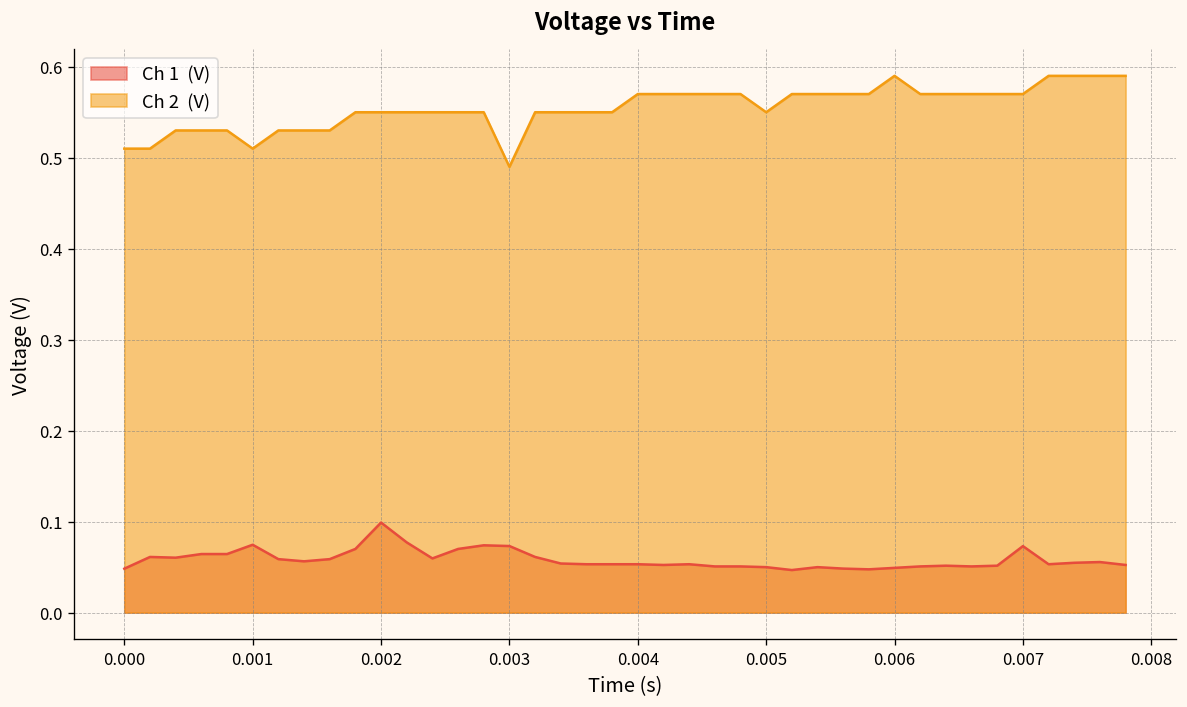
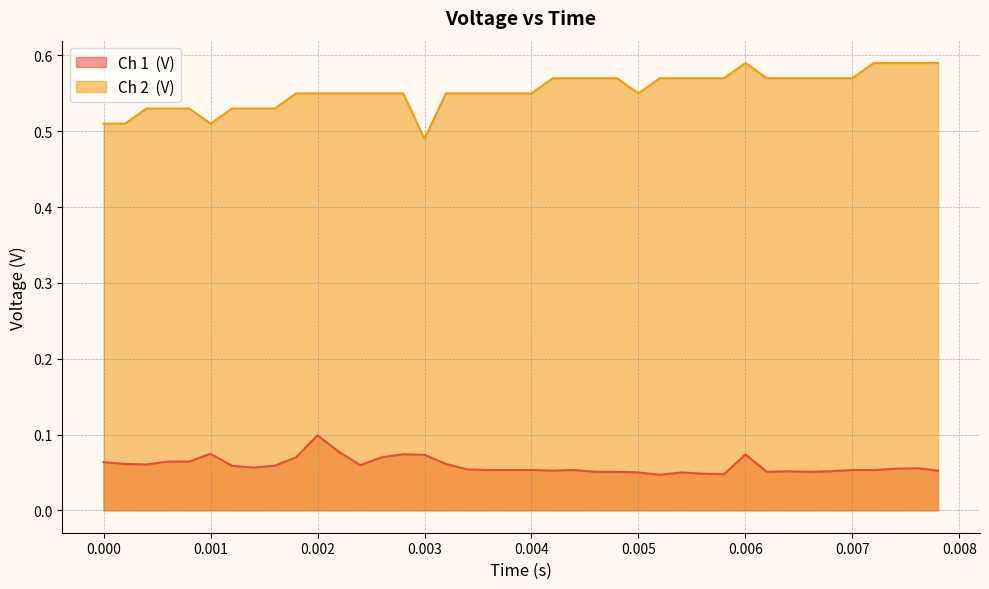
Ch 1 (V), 0.000: 0.05 -> 0.06
Ch 2 (V), 0.004: 0.57 -> 0.55
Ch 1 (V), 0.006: 0.05 -> 0.07
Ch 1 (V), 0.007: 0.07 -> 0.05
